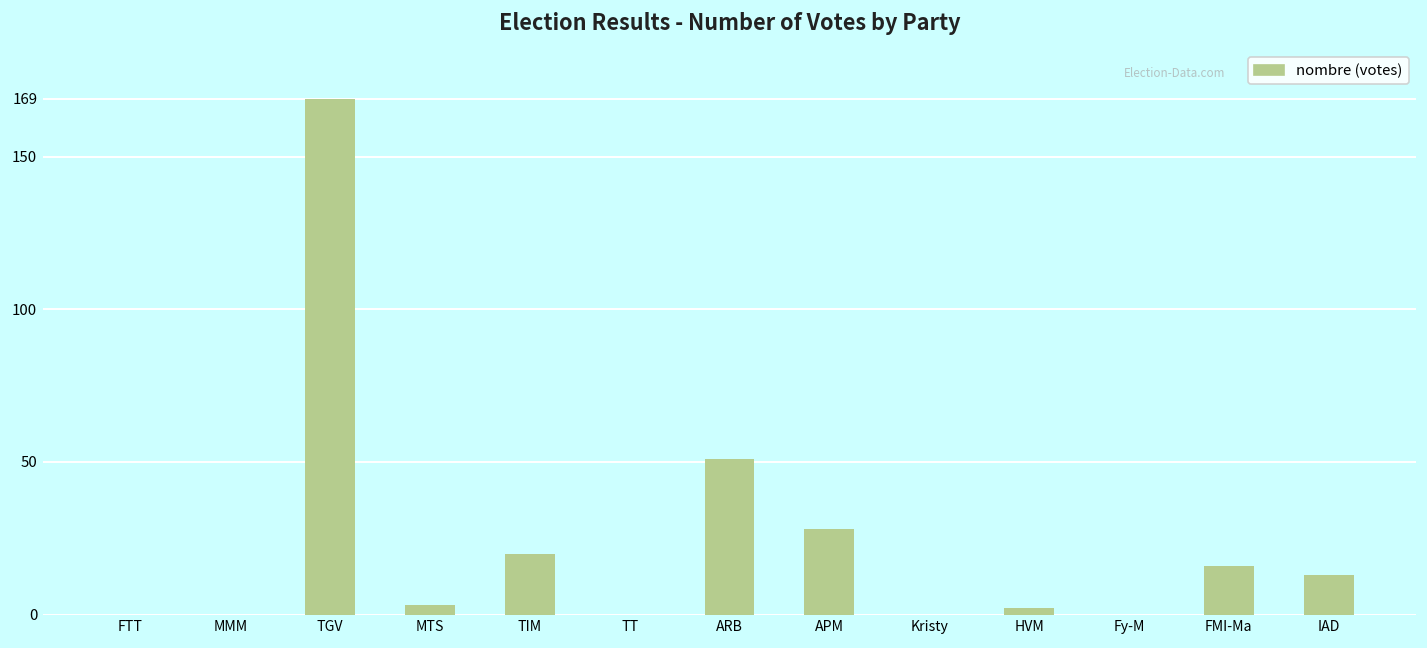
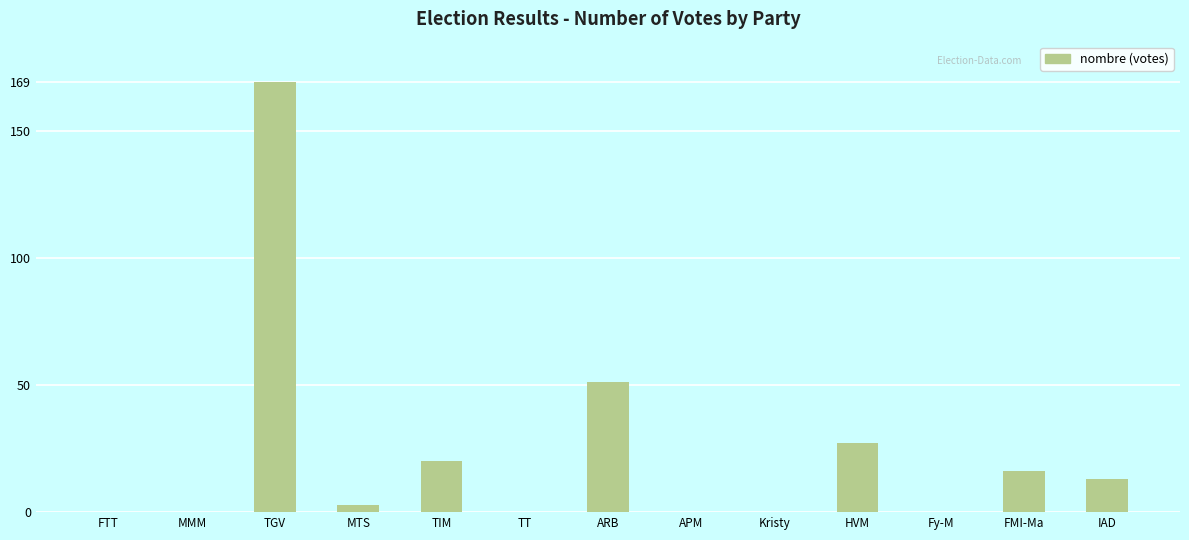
APM: 28 -> 0
HVM: 2 -> 27
